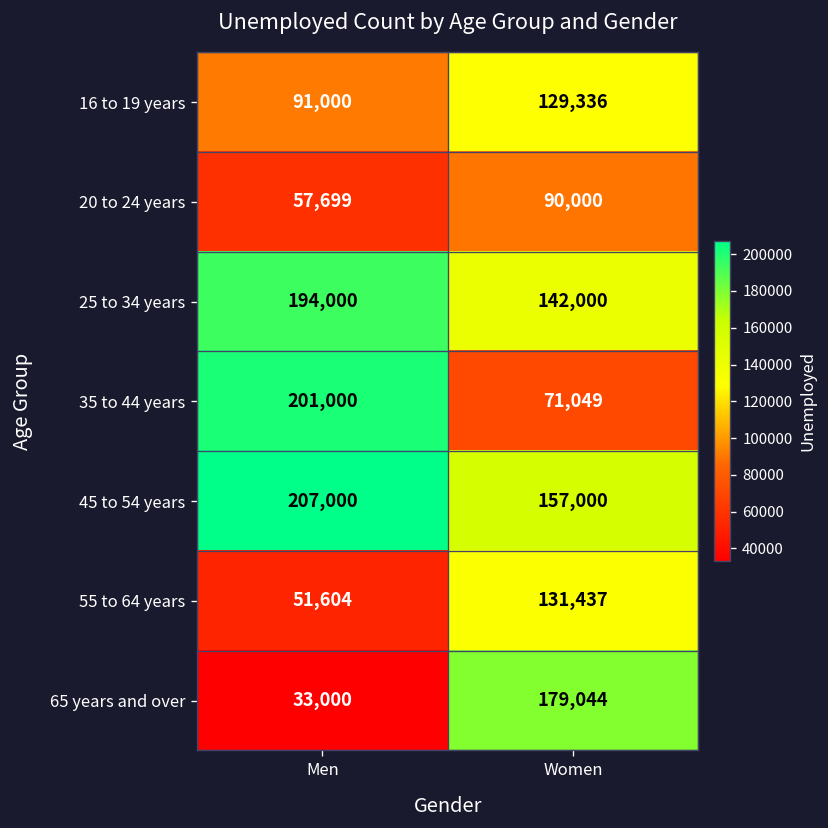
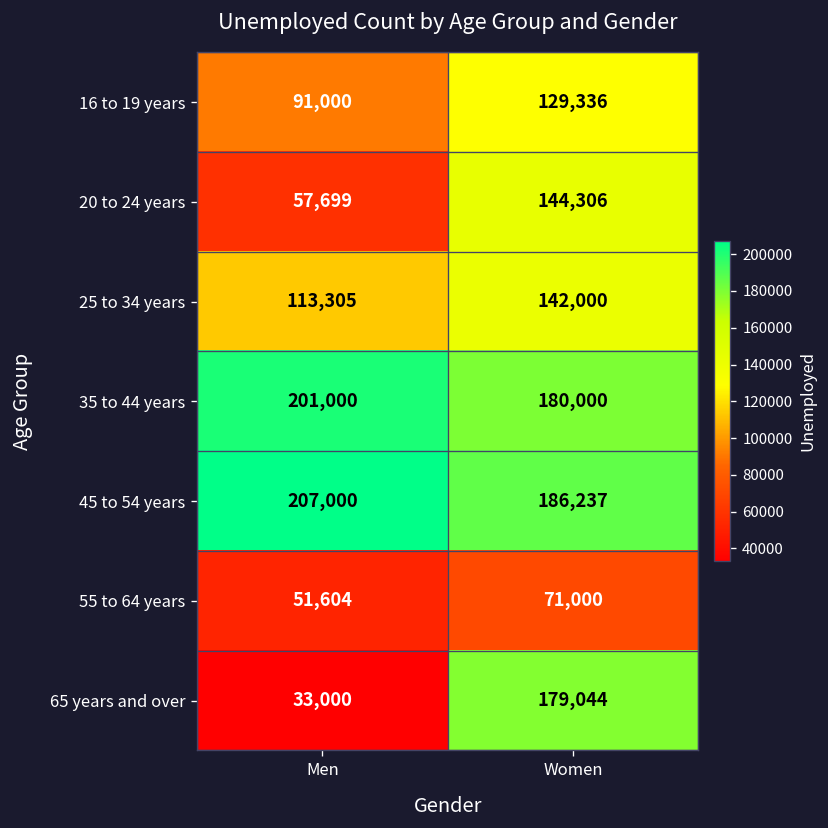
20 to 24 years, Women: 90,000 -> 144,306
25 to 34 years, Men: 194,000 -> 113,305
35 to 44 years, Women: 71,049 -> 180,000
45 to 54 years, Women: 157,000 -> 186,237
55 to 64 years, Women: 131,437 -> 71,000
